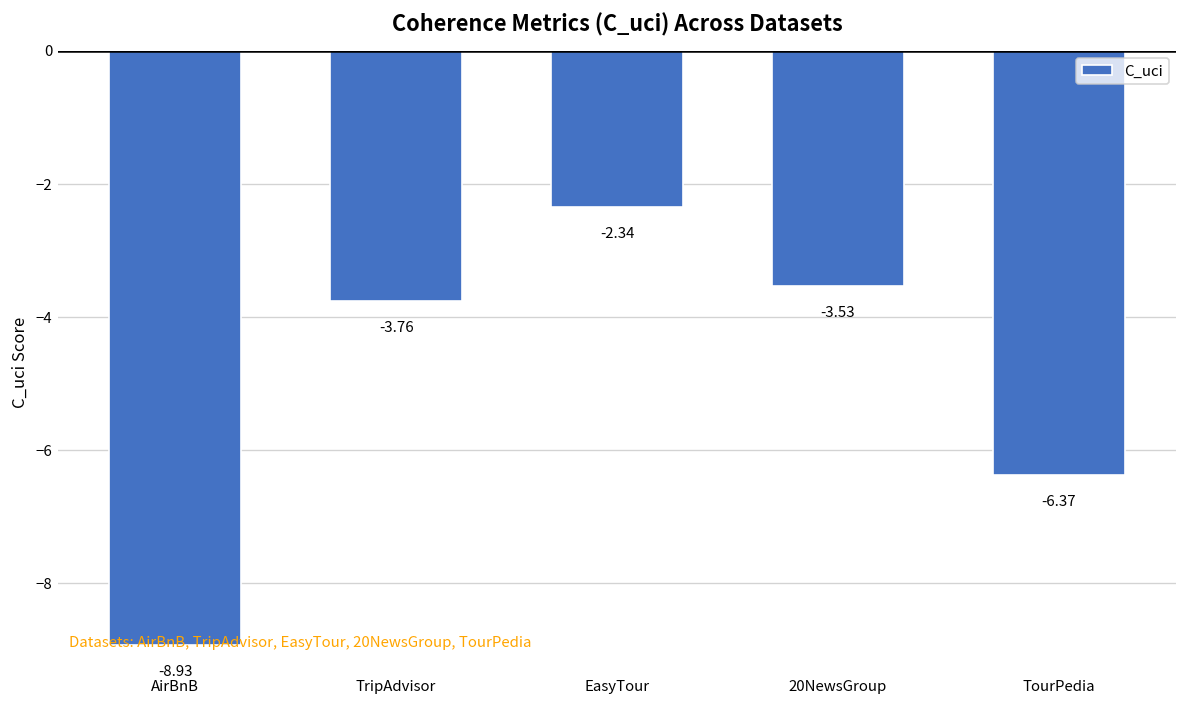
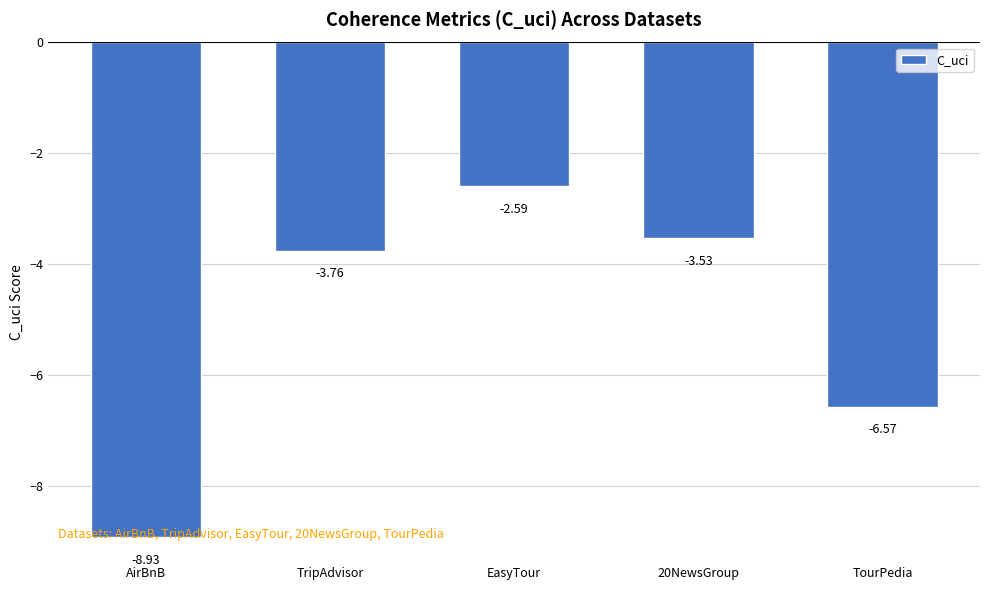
EasyTour: -2.34 -> -2.59
TourPedia: -6.37 -> -6.57
